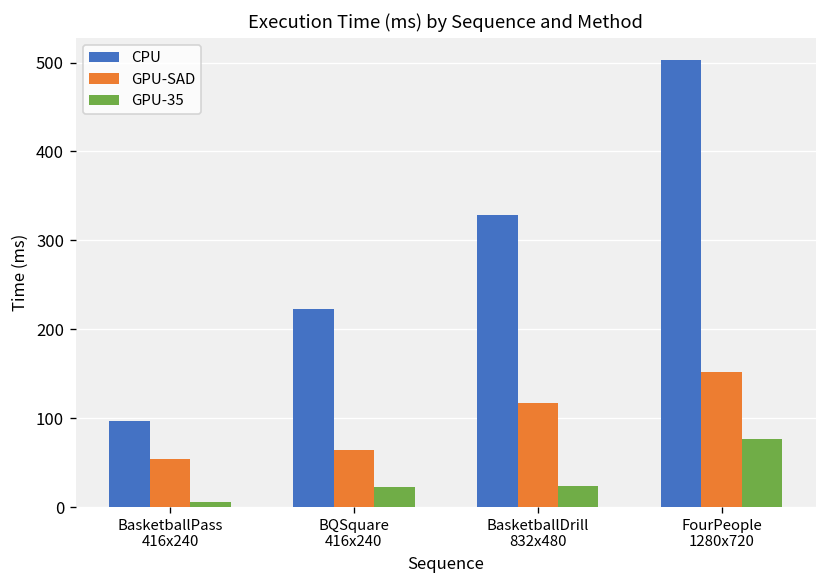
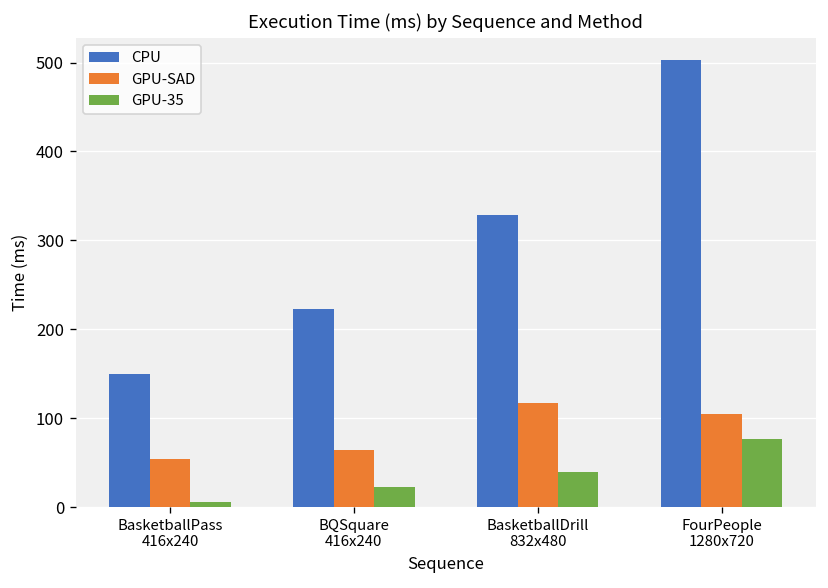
CPU, BasketballPass 416x240: 100 -> 150
GPU-35, BasketballDrill 832x480: 20 -> 40
GPU-SAD, FourPeople 1280x720: 150 -> 100
